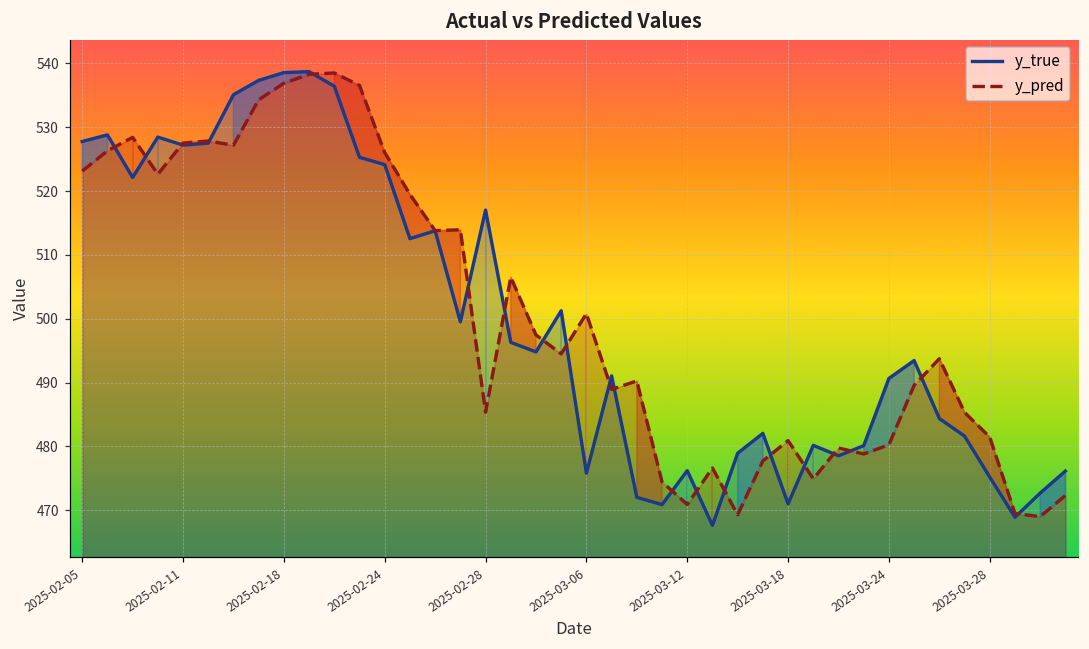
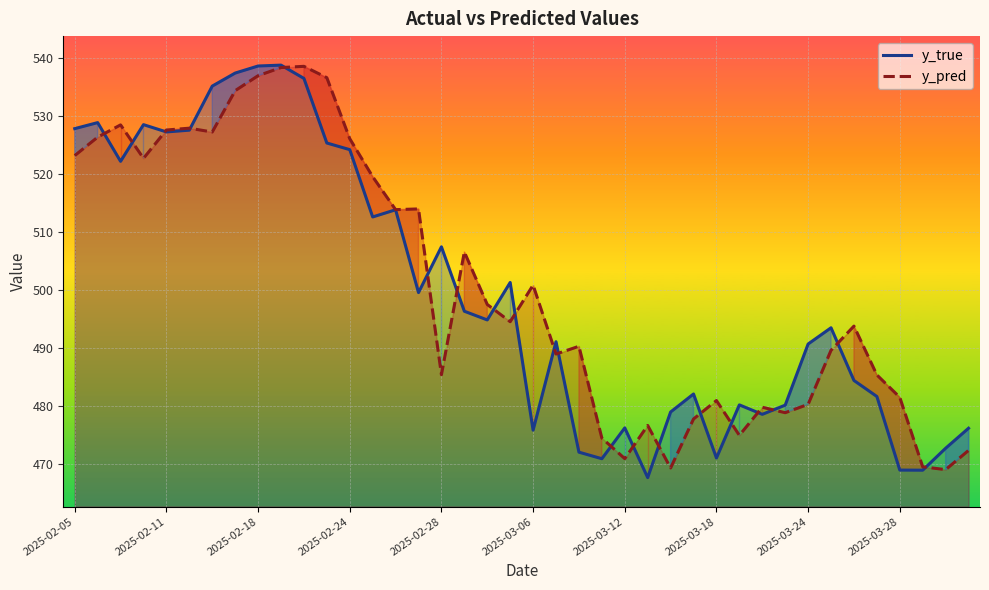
y_true, 2025-02-28: 517 -> 507
y_true, 2025-03-28: 475 -> 469
